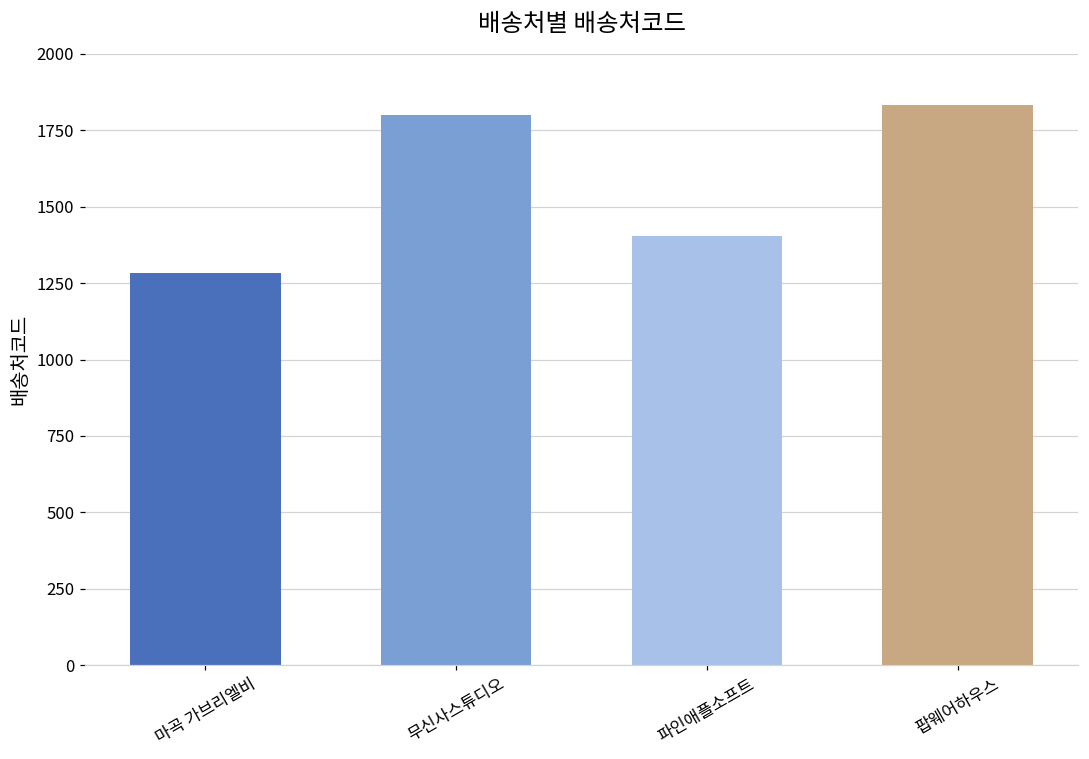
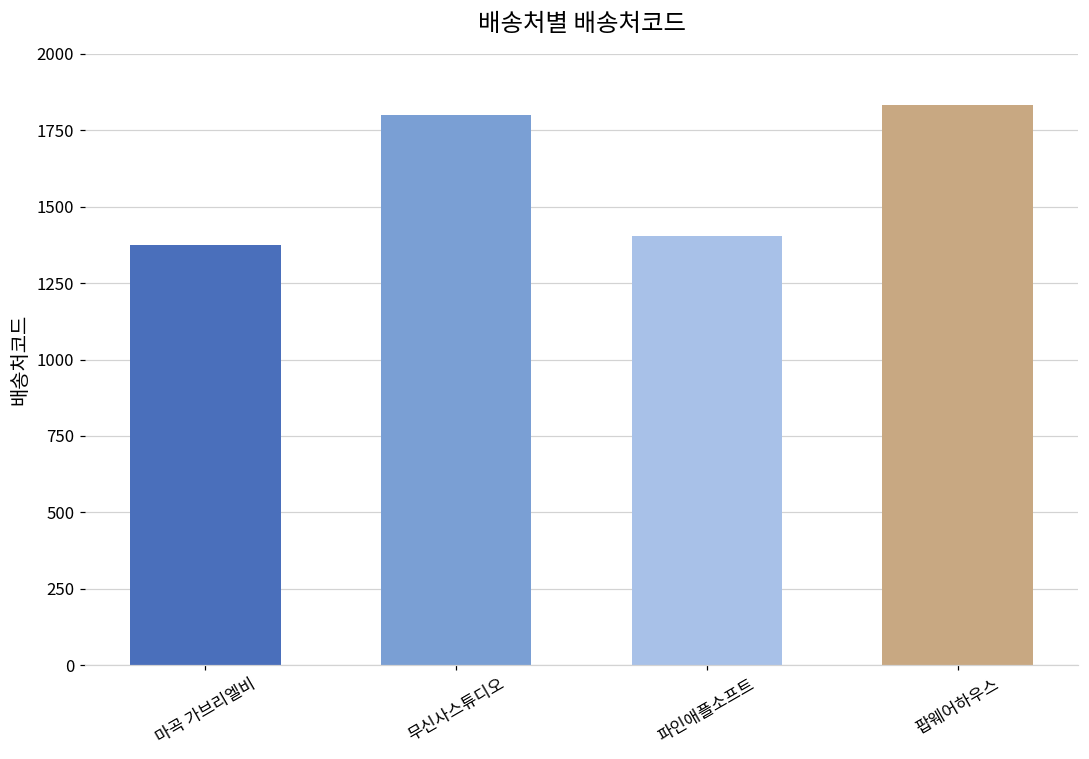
마곡 가브리엘비: 1280 -> 1380
